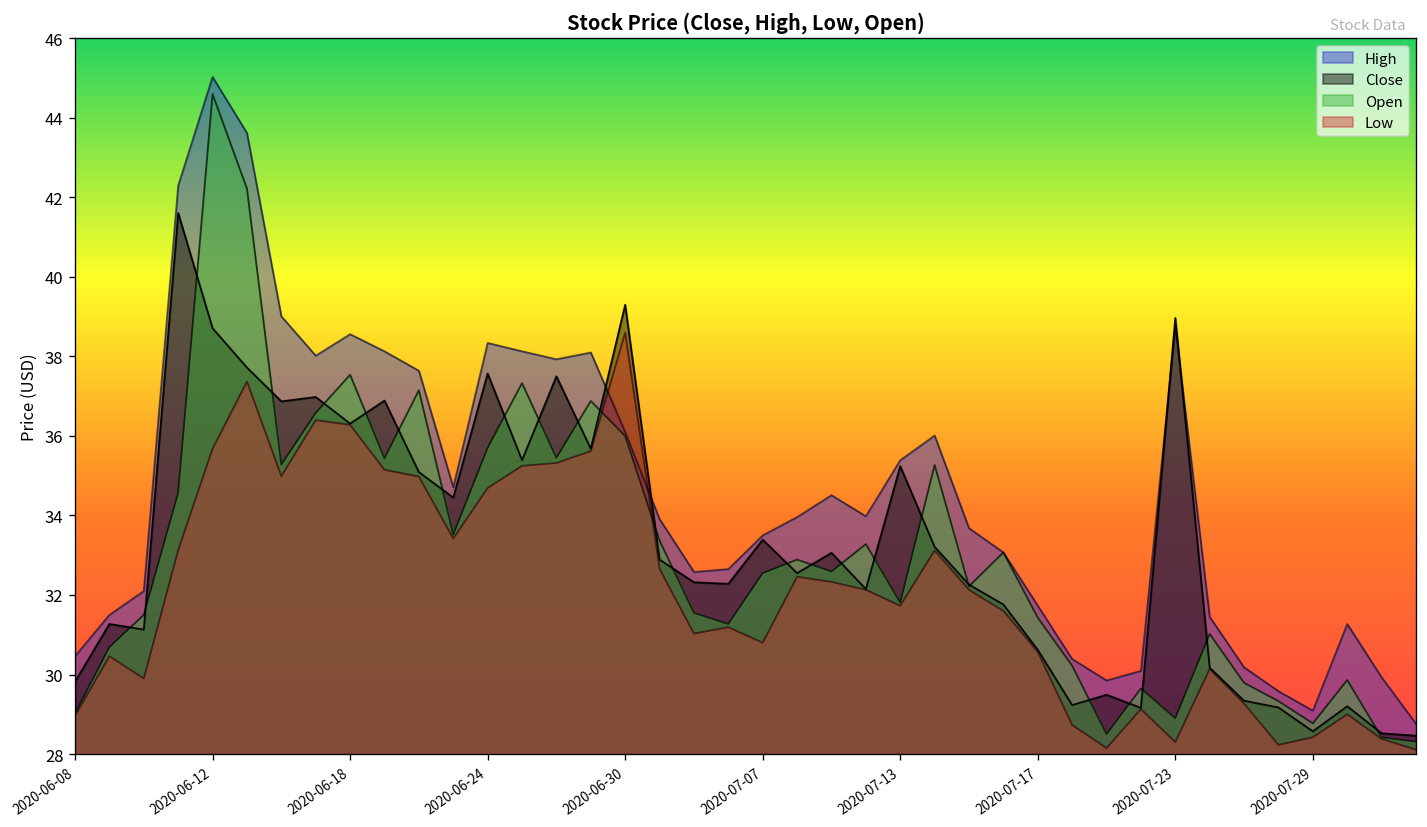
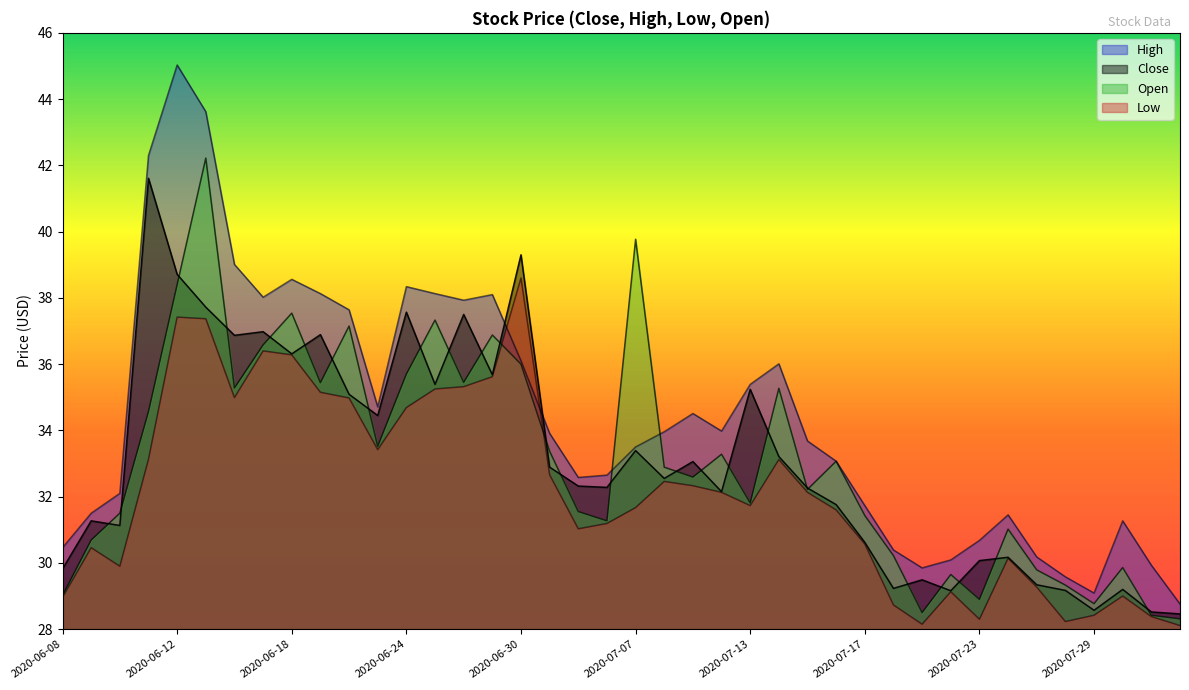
Open, 2020-06-12: 44.6 -> 38.4
Low, 2020-06-12: 35.7 -> 37.4
Open, 2020-07-07: 32.6 -> 39.8
Low, 2020-07-07: 30.8 -> 31.7
High, 2020-07-23: 38.8 -> 30.7
Close, 2020-07-23: 39.0 -> 30.1
